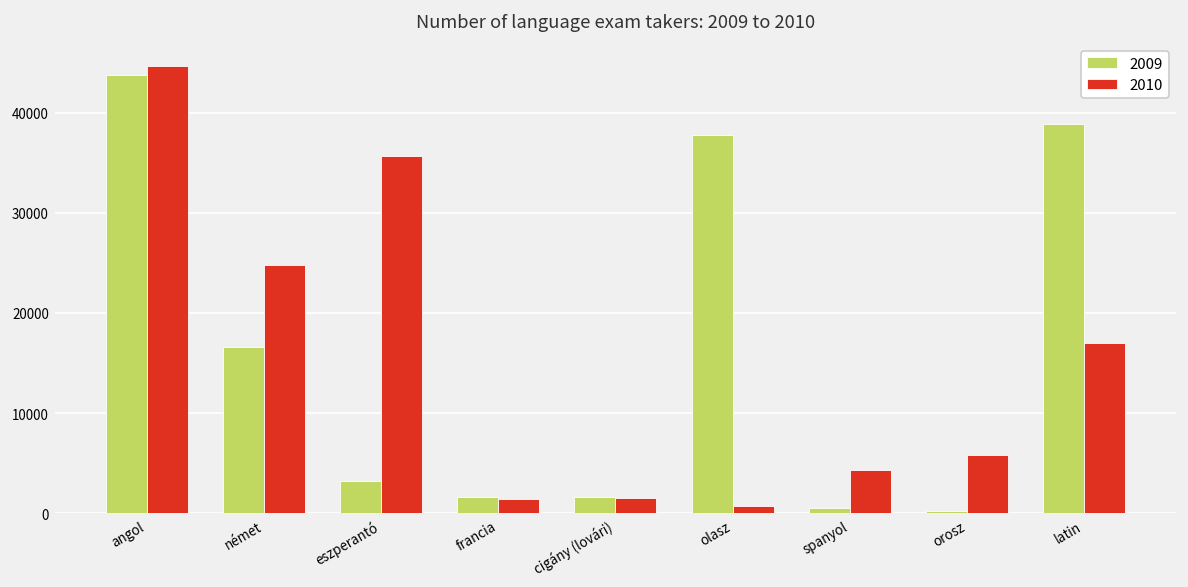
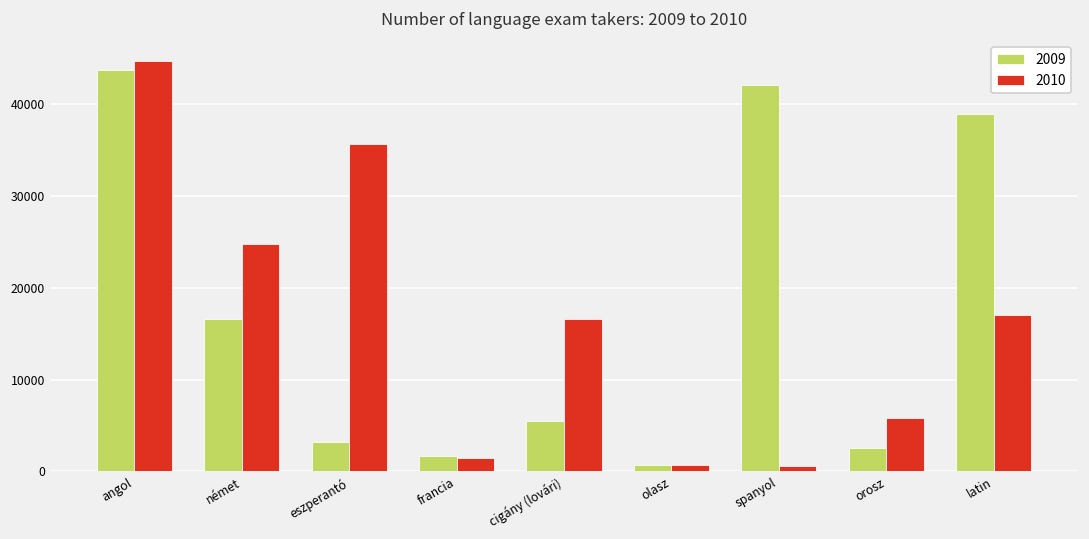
2009, cigány (lovári): 2000 -> 5000
2010, cigány (lovári): 2000 -> 17000
2009, olasz: 38000 -> 1000
2009, spanyol: 1000 -> 42000
2010, spanyol: 4000 -> 1000
2009, orosz: 0 -> 3000
